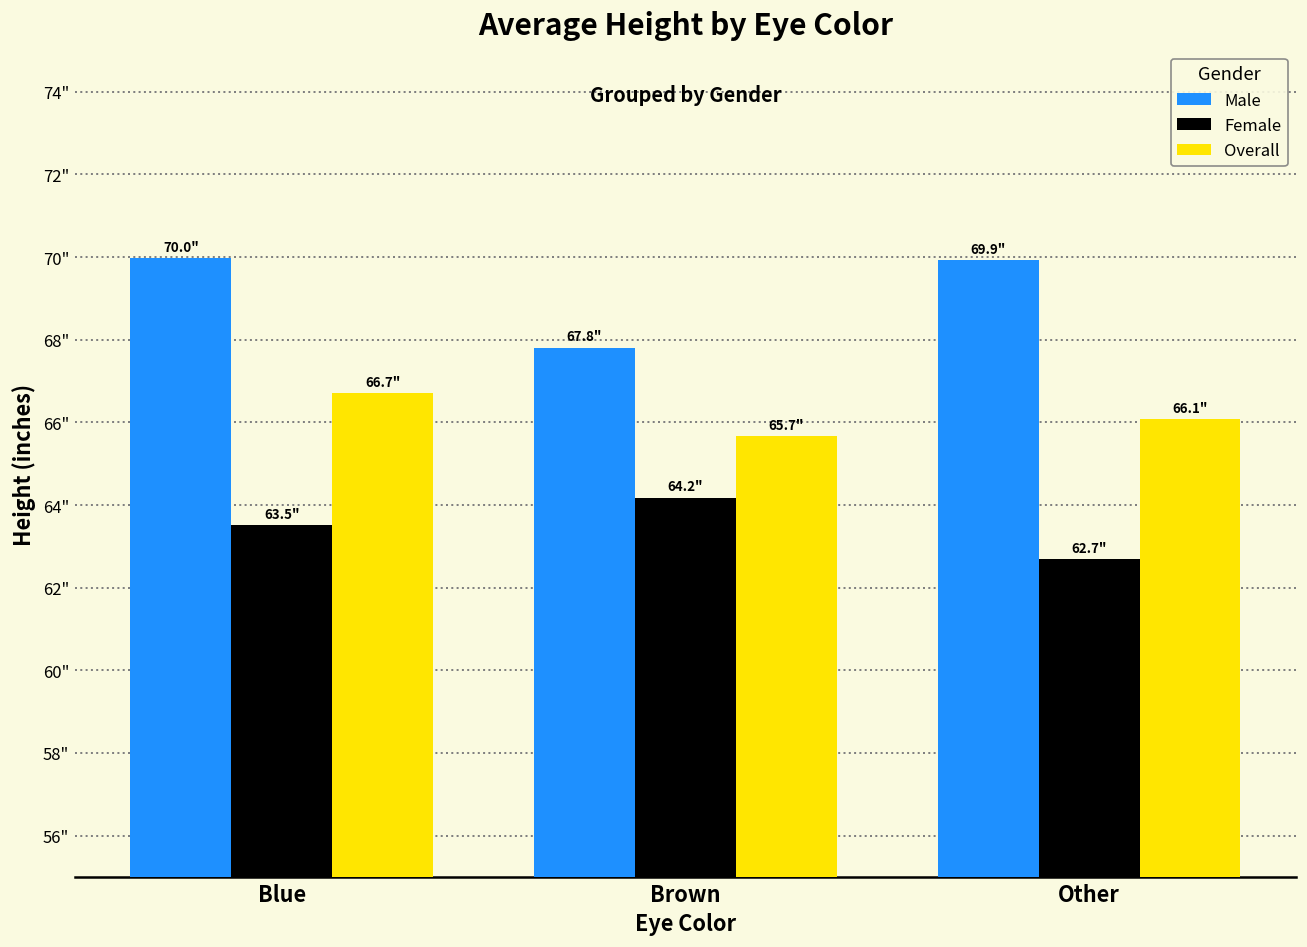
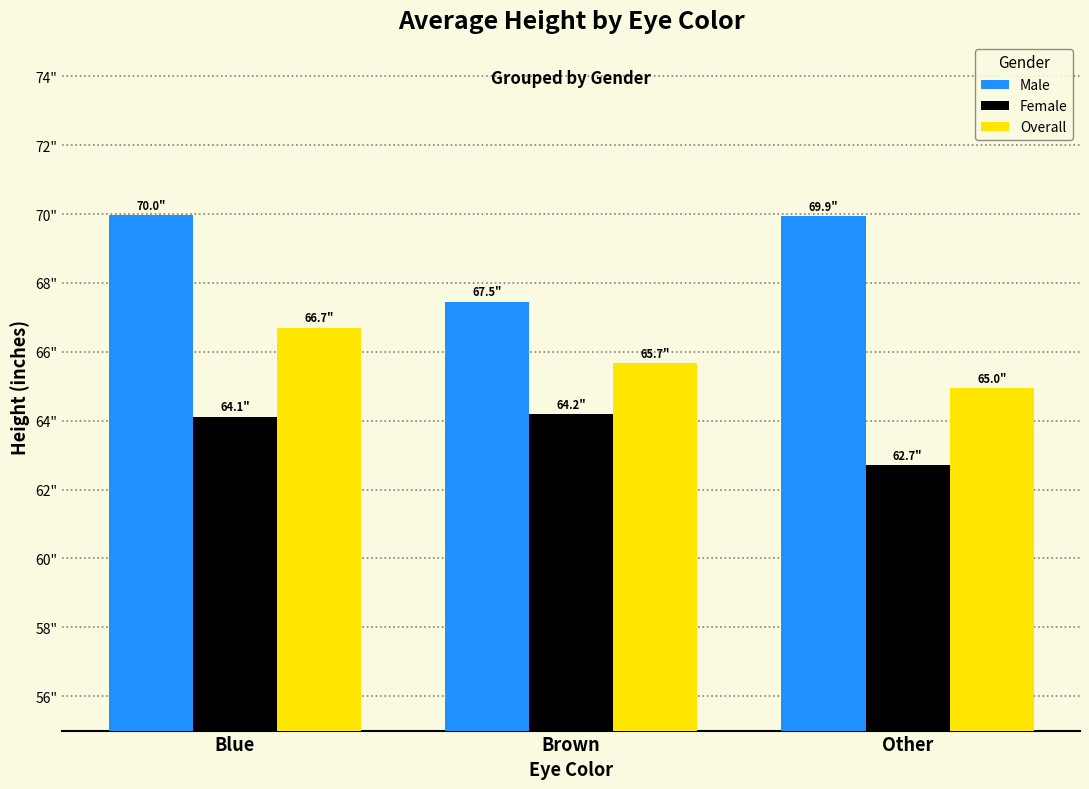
Female, Blue: 63.5" -> 64.1"
Male, Brown: 67.8" -> 67.5"
Overall, Other: 66.1" -> 65.0"
